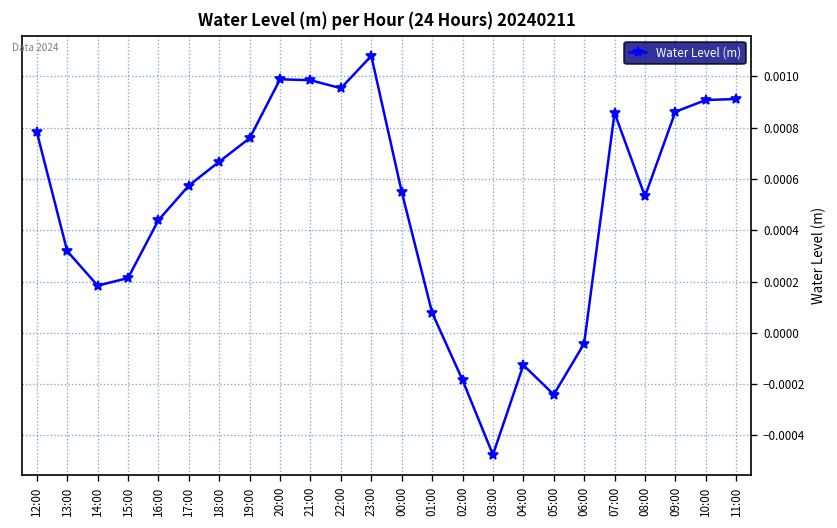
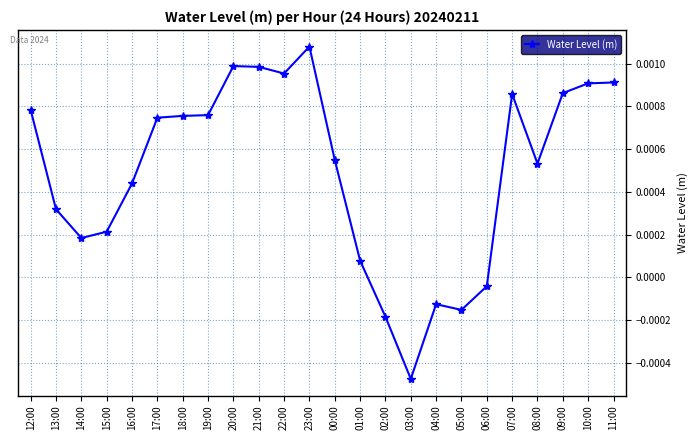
17:00: 0.00057 -> 0.00075
18:00: 0.00067 -> 0.00076
05:00: -0.00024 -> -0.00015
